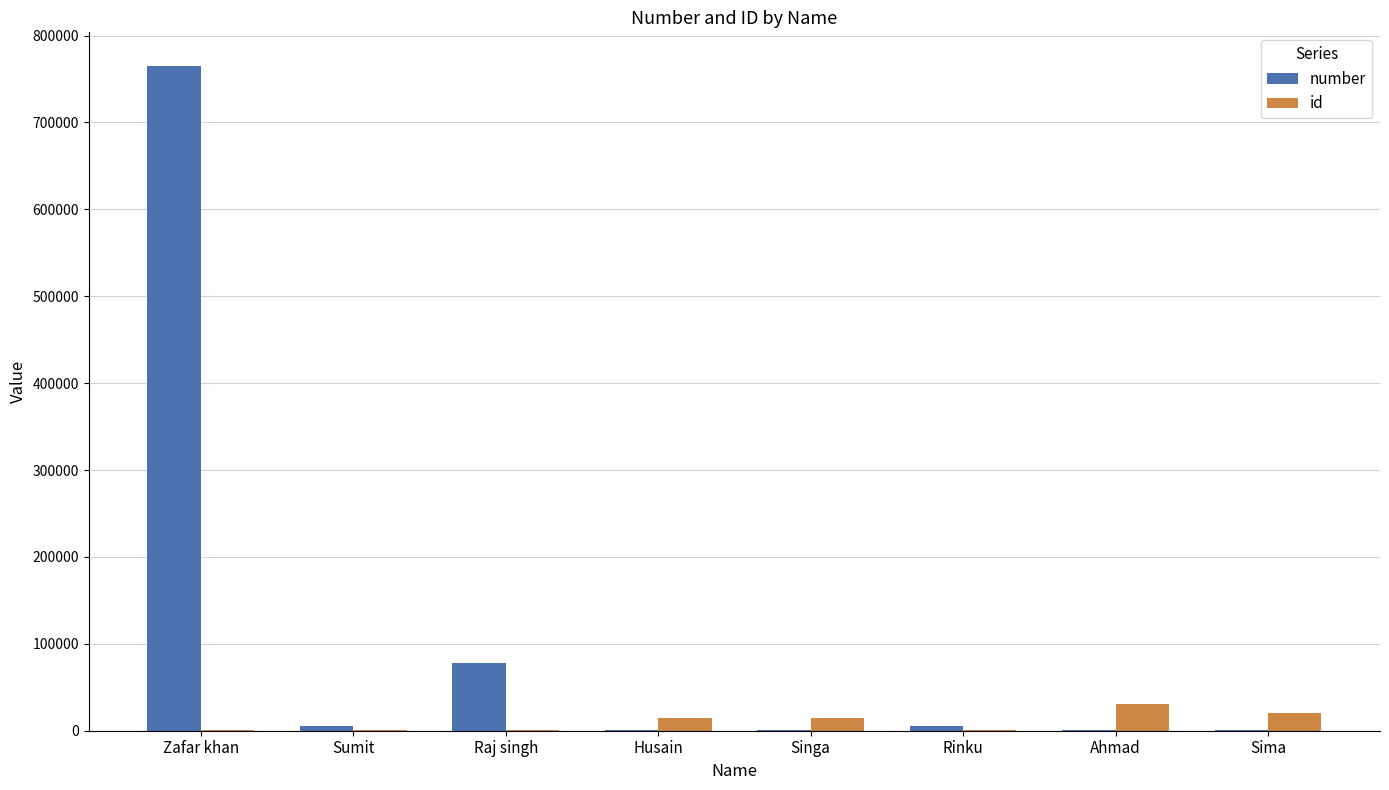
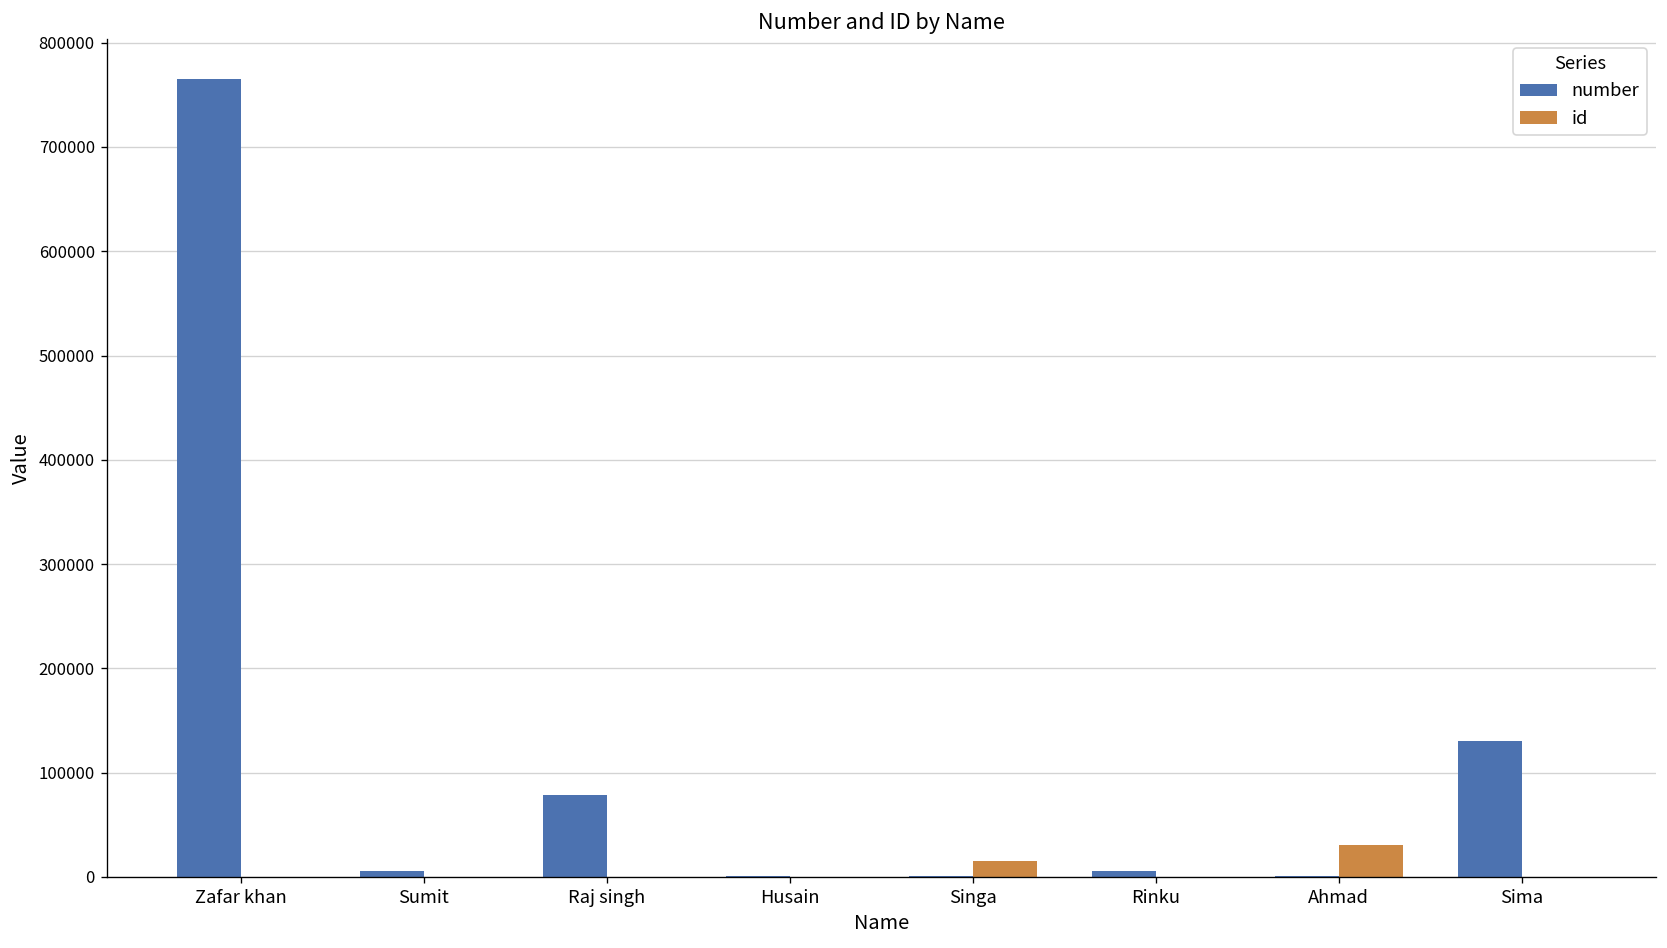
id, Husain: 10000 -> 0
number, Sima: 0 -> 130000
id, Sima: 20000 -> 0
